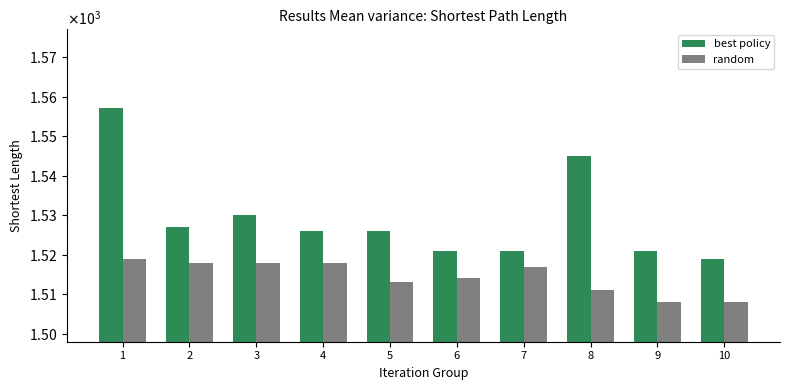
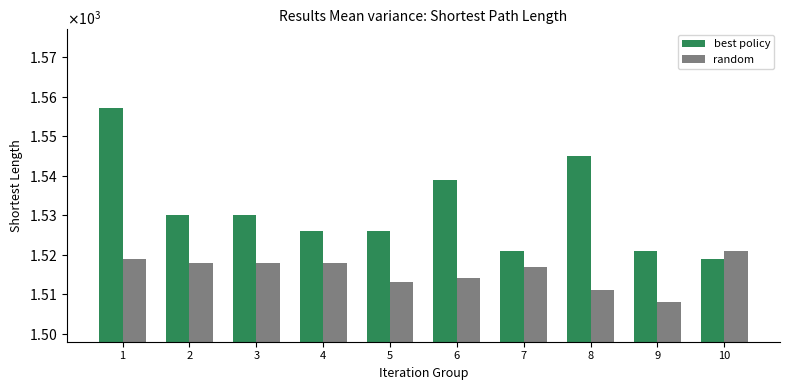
best policy, 2: 1527 -> 1530
best policy, 6: 1521 -> 1539
random, 10: 1508 -> 1521
